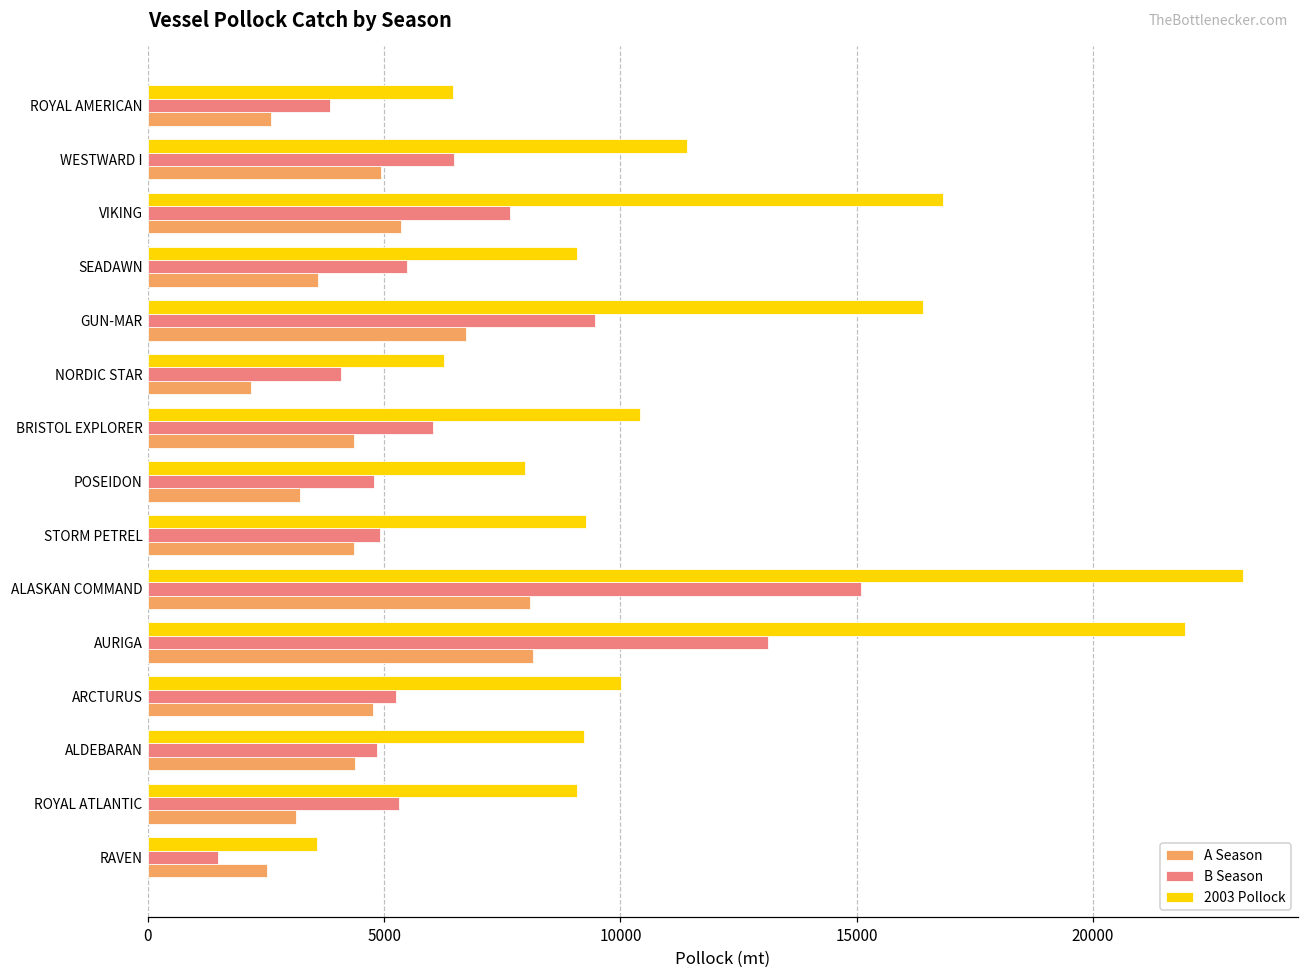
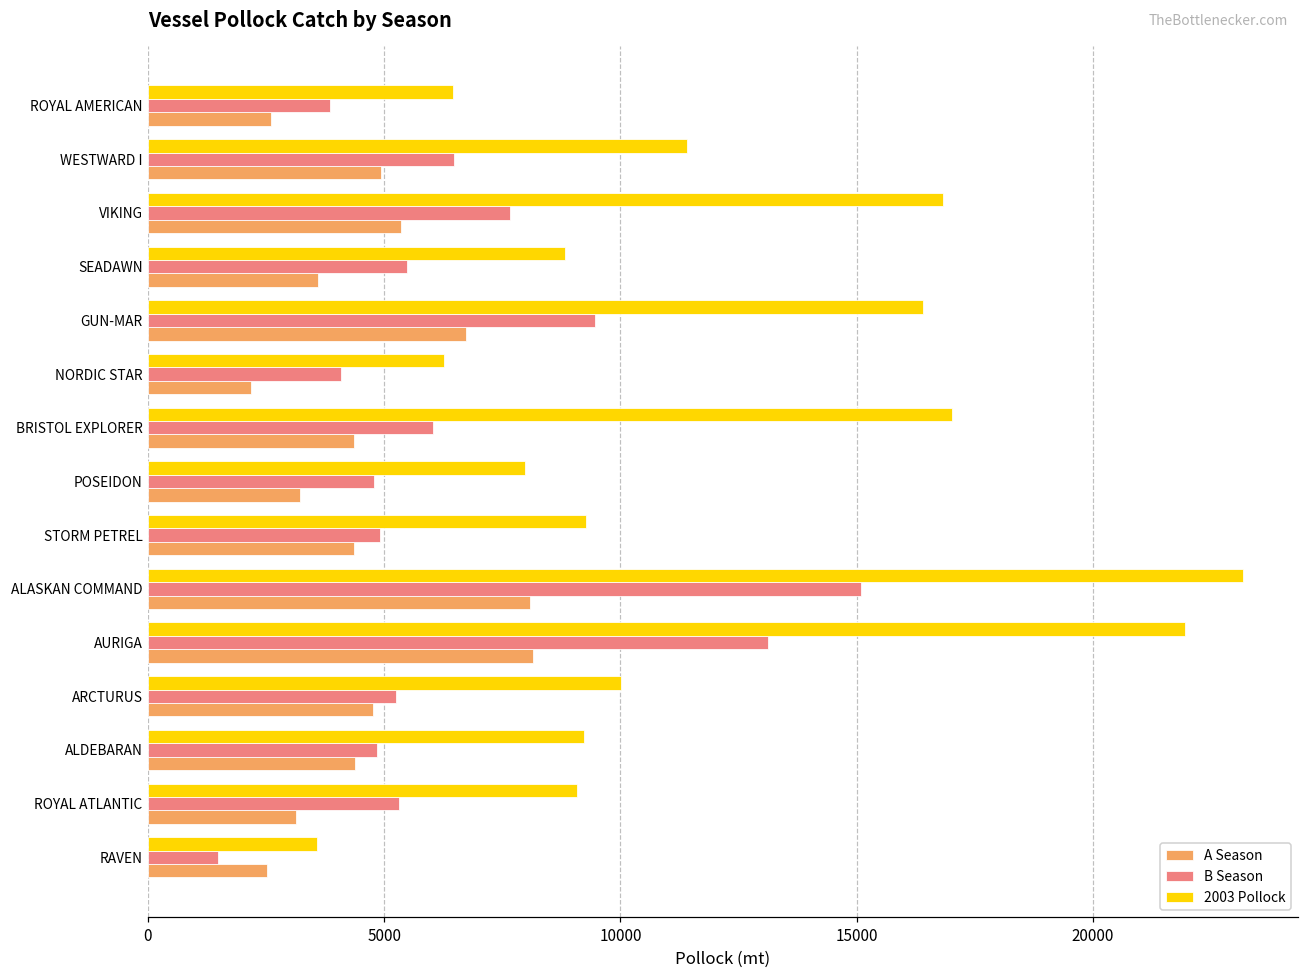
2003 Pollock, SEADAWN: 9100 -> 8800
2003 Pollock, BRISTOL EXPLORER: 10400 -> 17000
